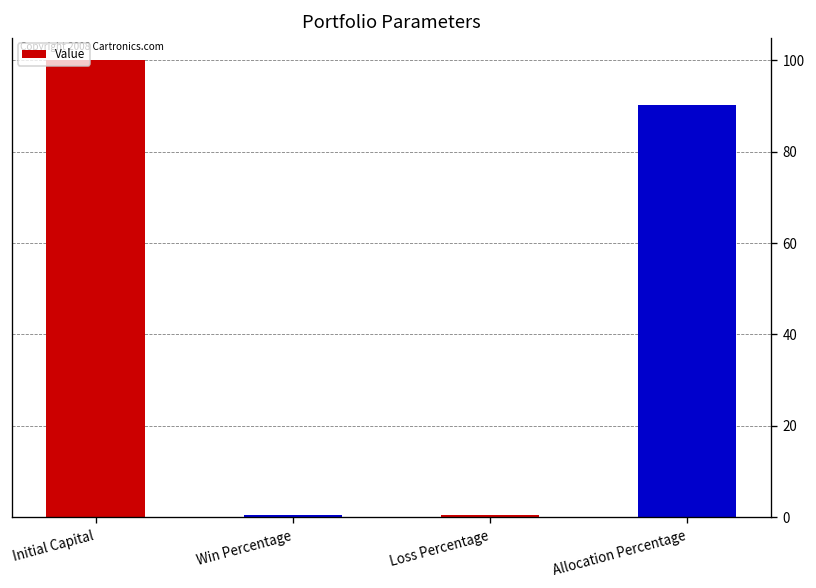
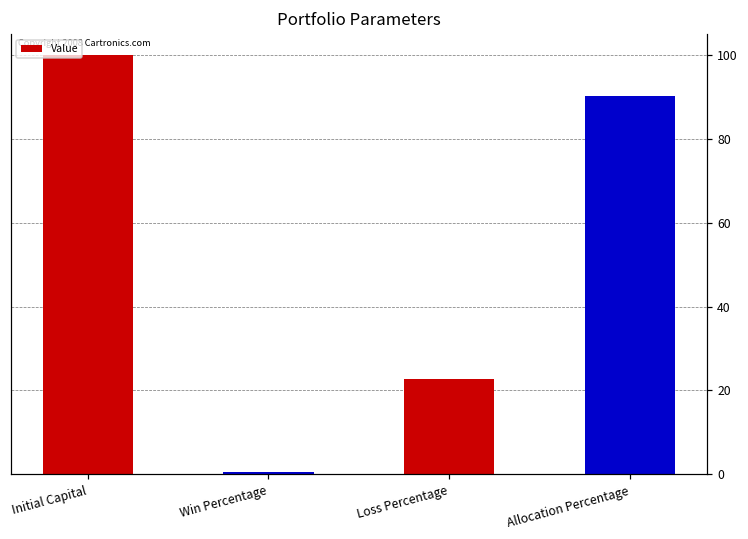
Loss Percentage: 0 -> 23
